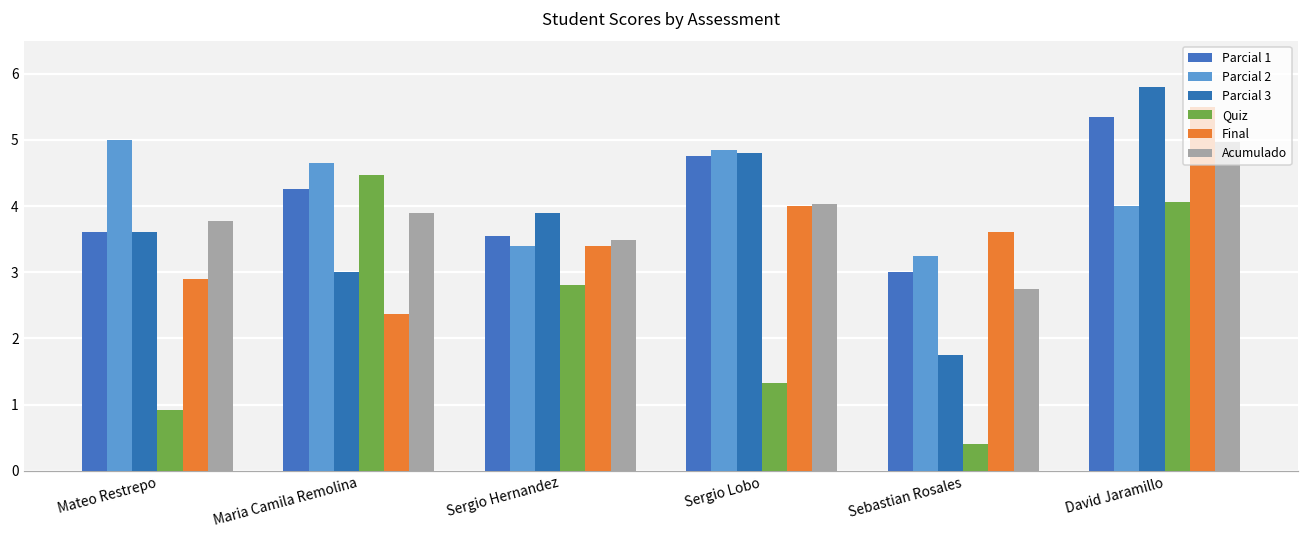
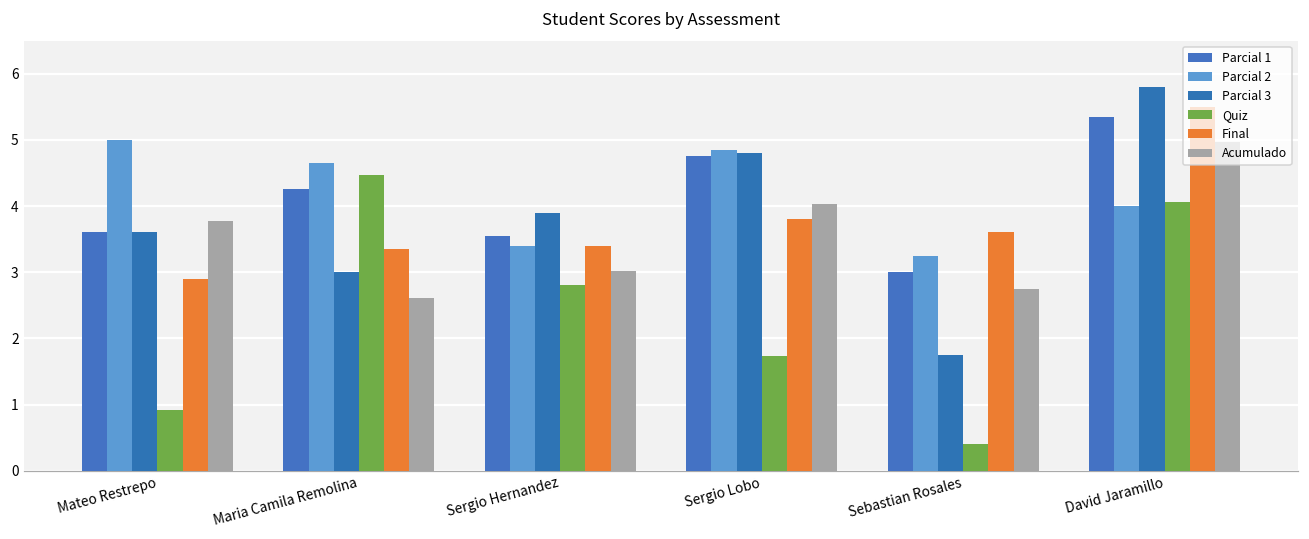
Final, Maria Camila Remolina: 2.4 -> 3.4
Acumulado, Maria Camila Remolina: 3.9 -> 2.6
Acumulado, Sergio Hernandez: 3.5 -> 3.0
Quiz, Sergio Lobo: 1.3 -> 1.7
Final, Sergio Lobo: 4.0 -> 3.8
